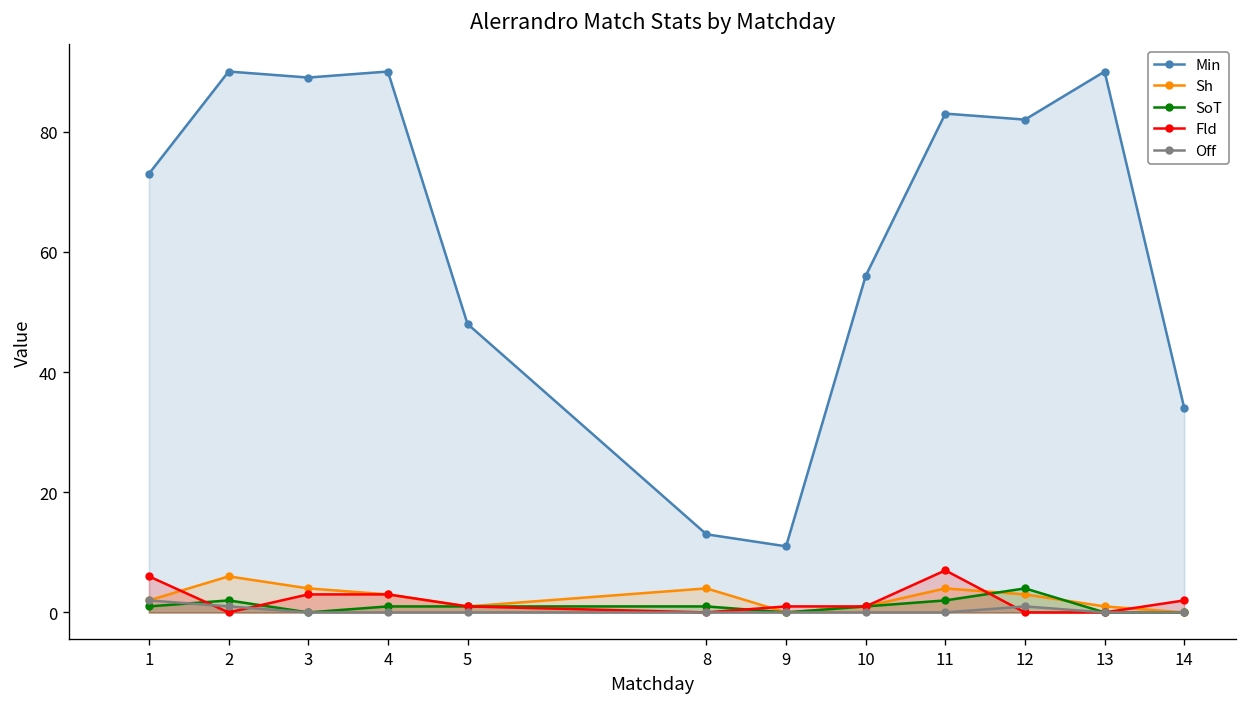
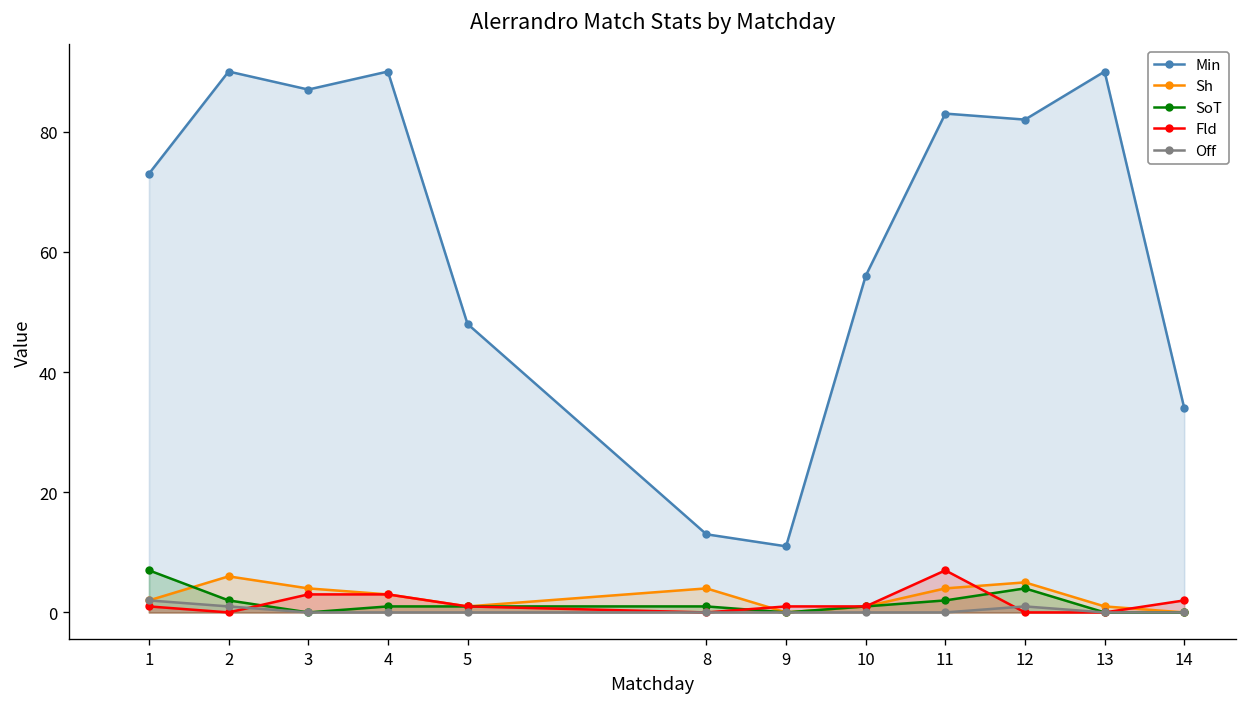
SoT, 1: 1 -> 7
Fld, 1: 6 -> 1
Min, 3: 89 -> 87
Sh, 12: 3 -> 5
